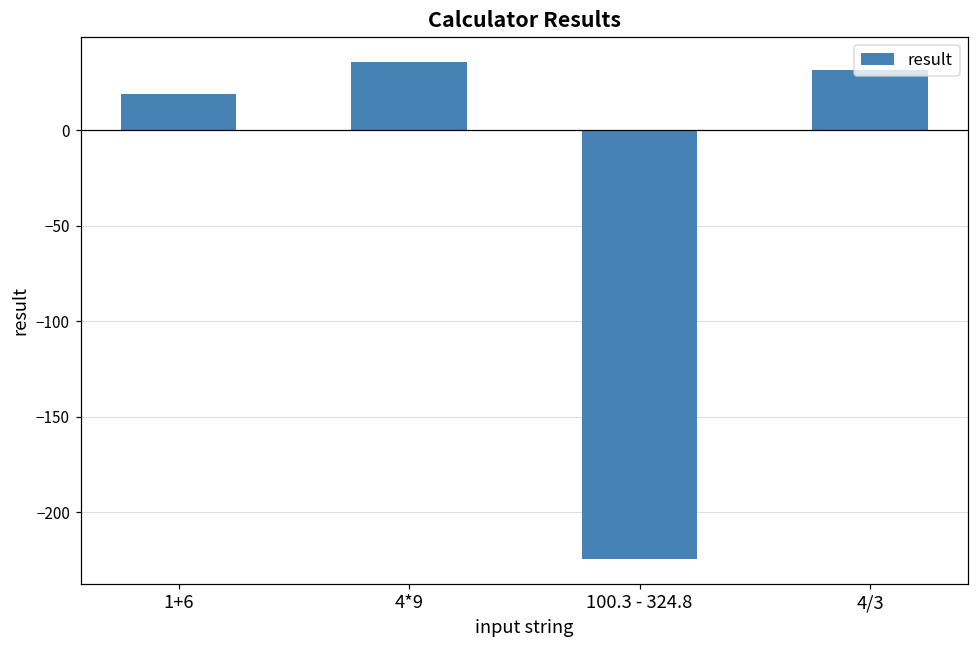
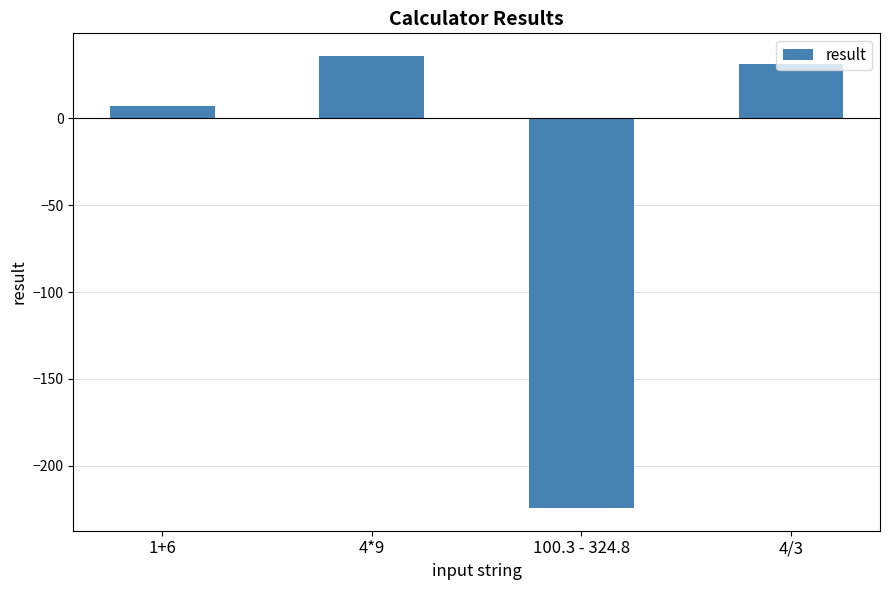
1+6: 19 -> 7
